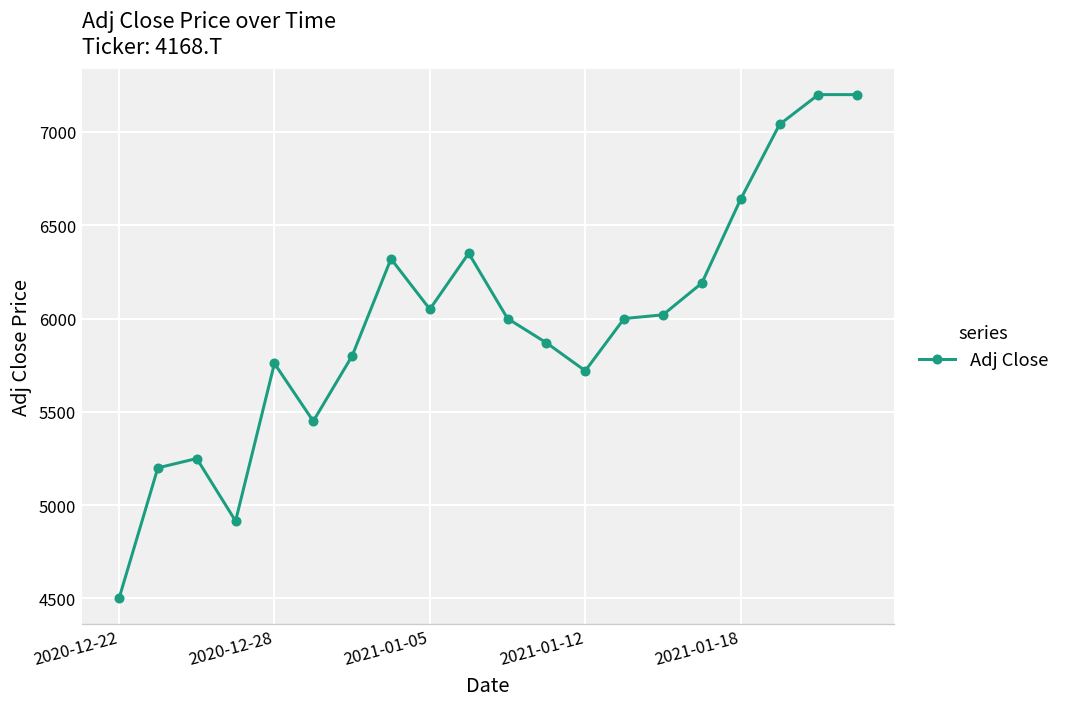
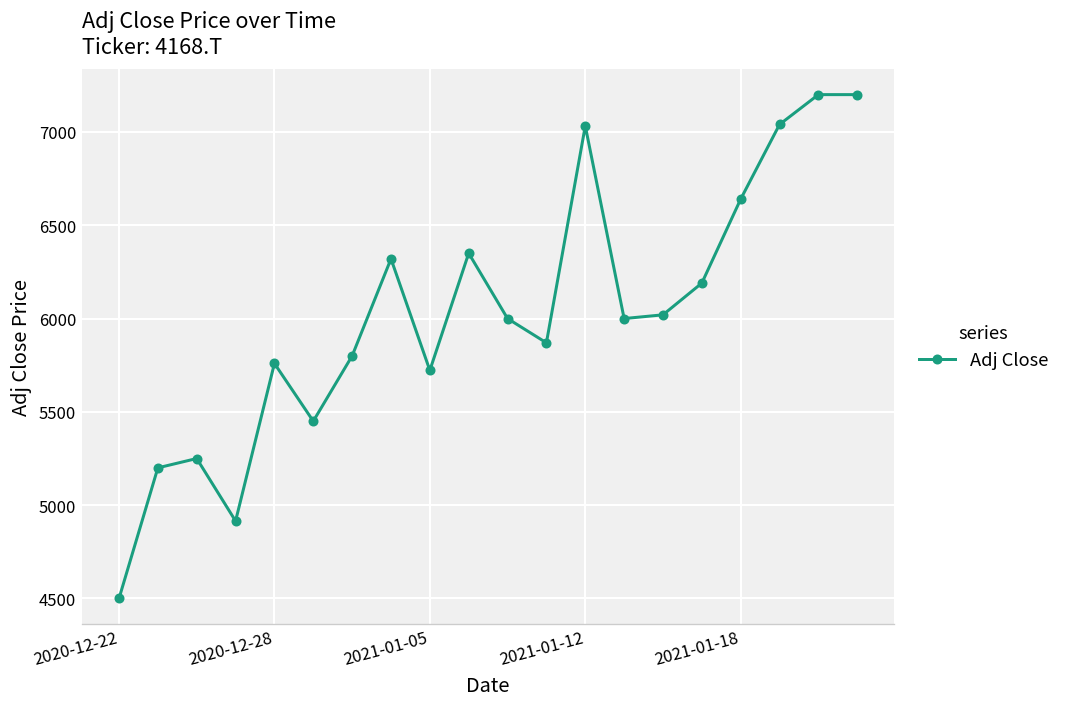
2021-01-05: 6050 -> 5720
2021-01-12: 5720 -> 7030
